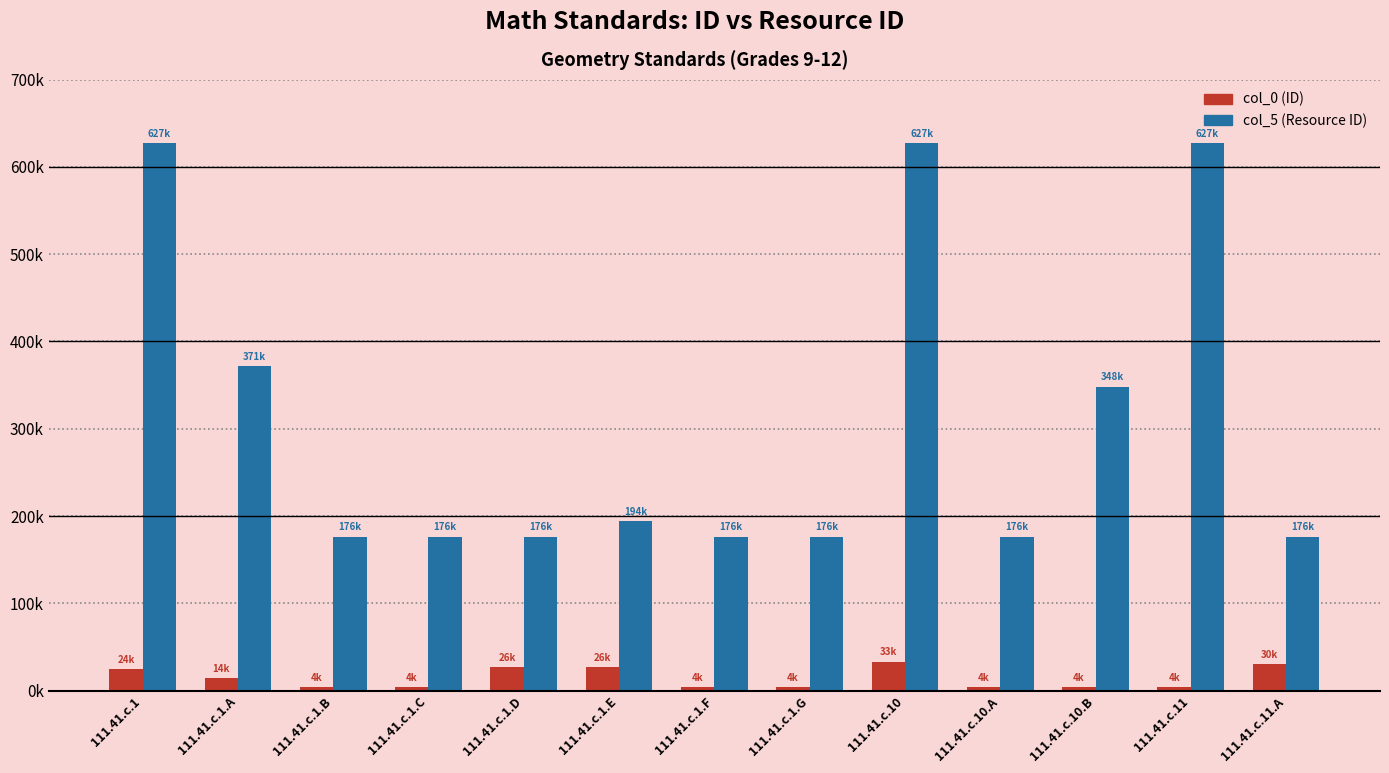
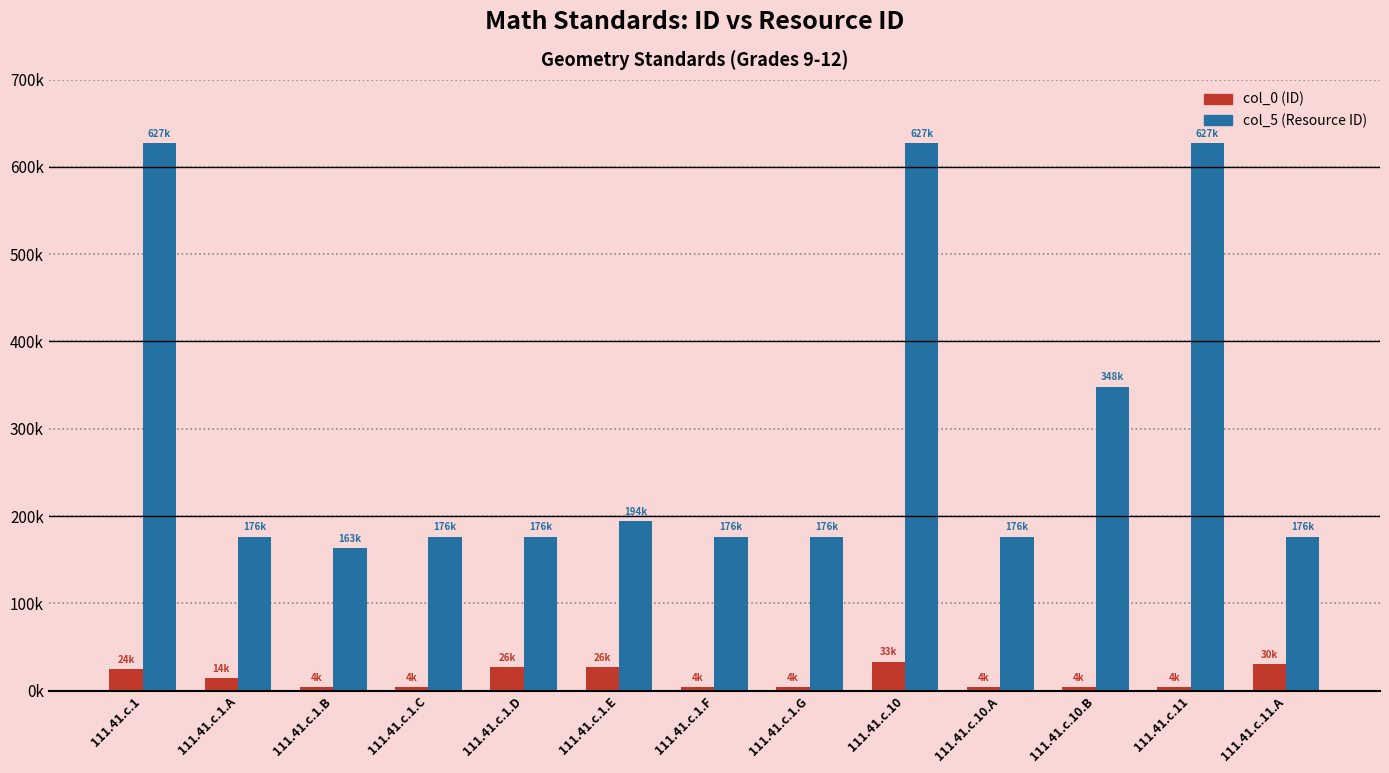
col_5 (Resource ID), 111.41.c.1.A: 371k -> 176k
col_5 (Resource ID), 111.41.c.1.B: 176k -> 163k
